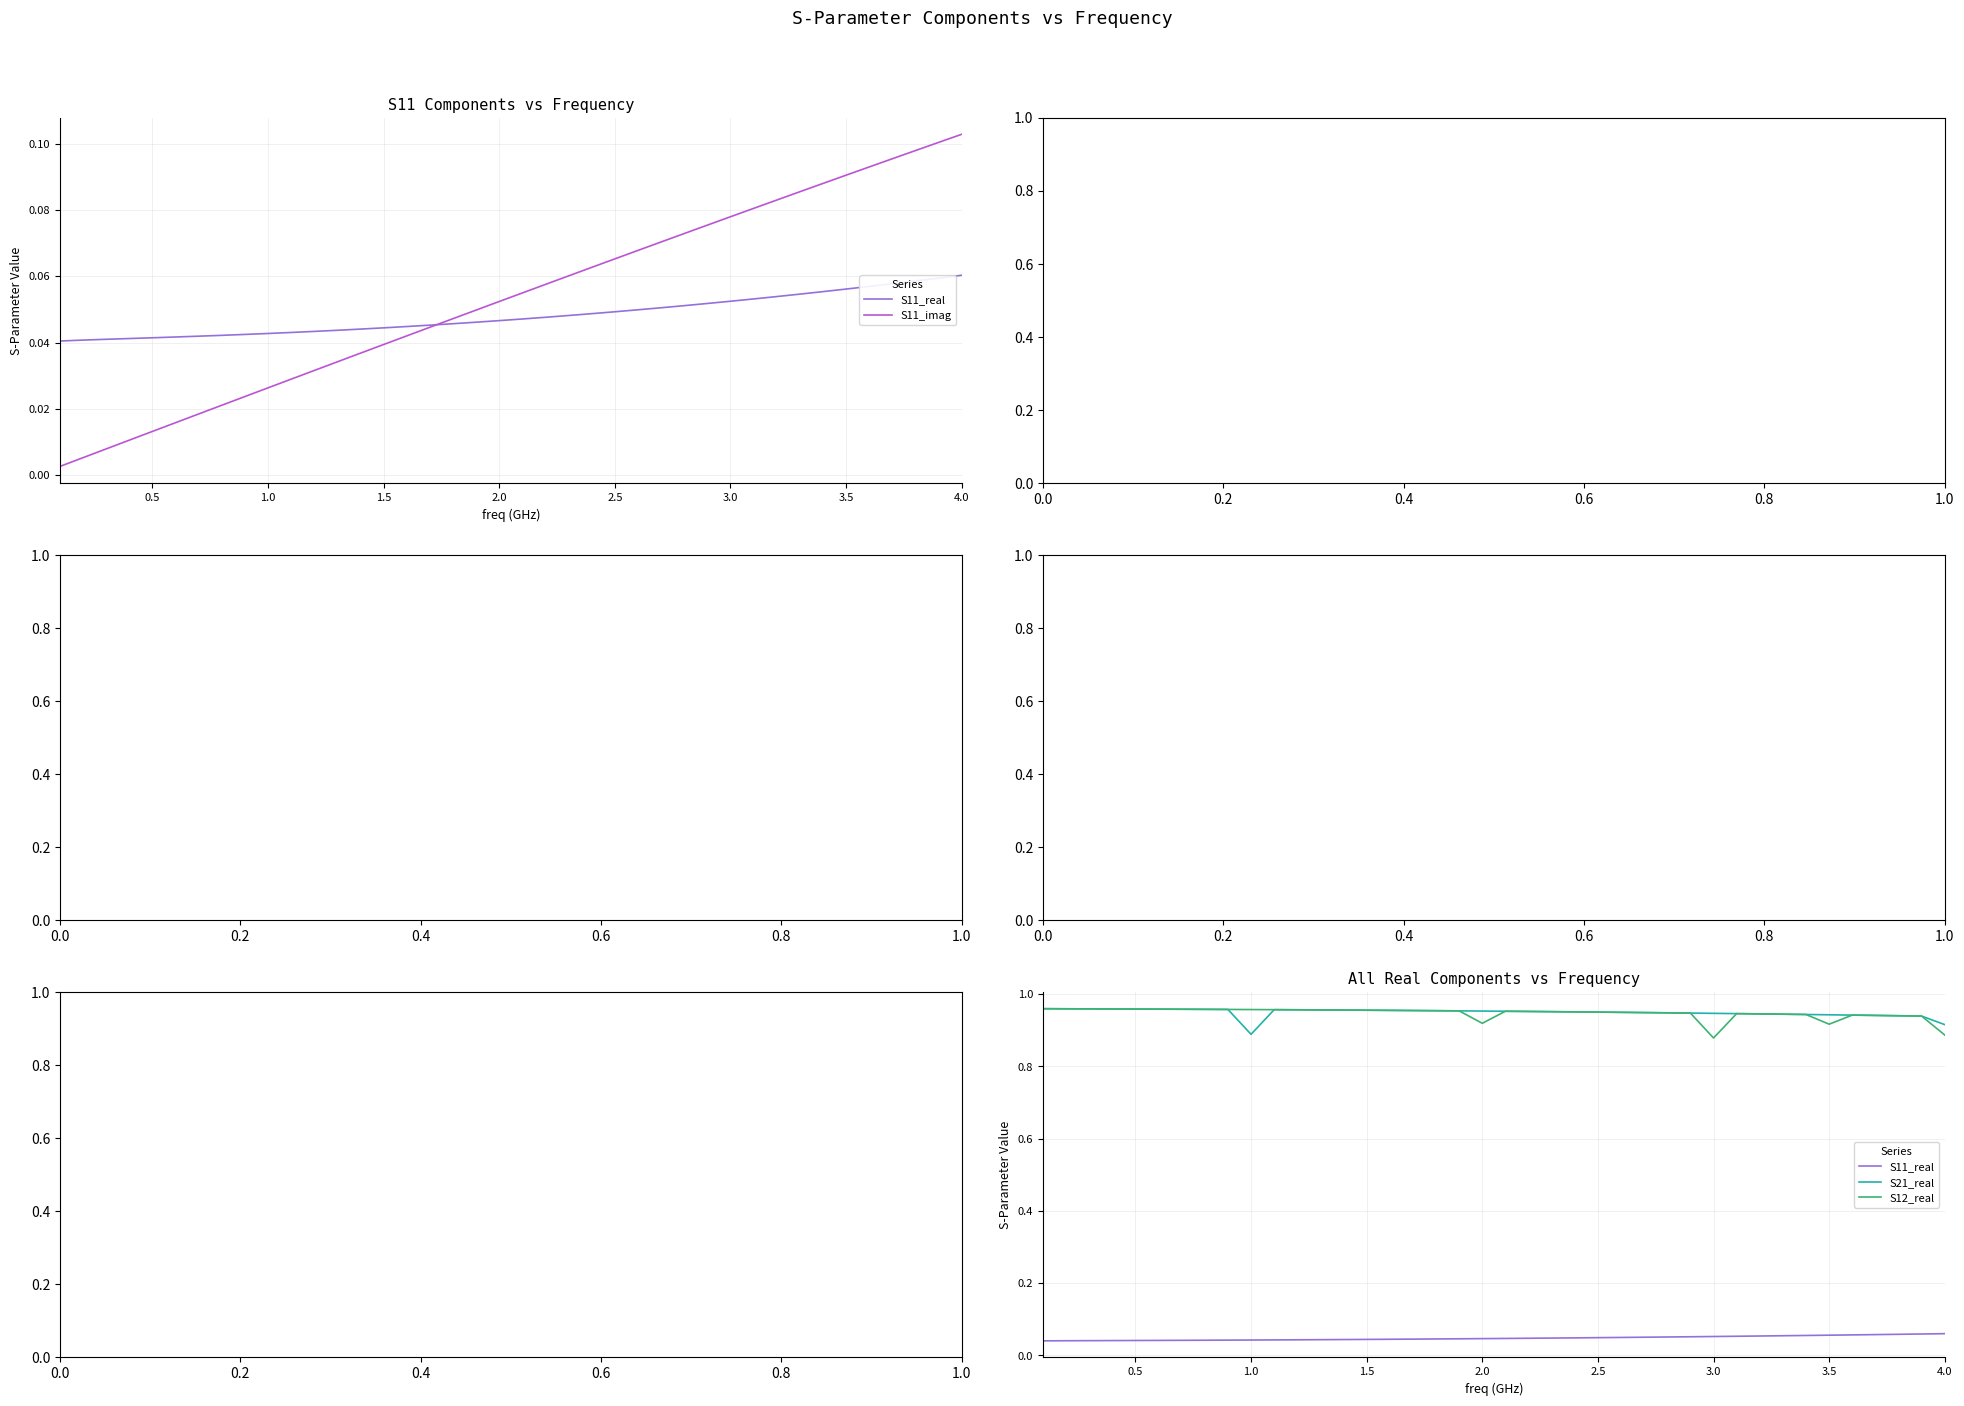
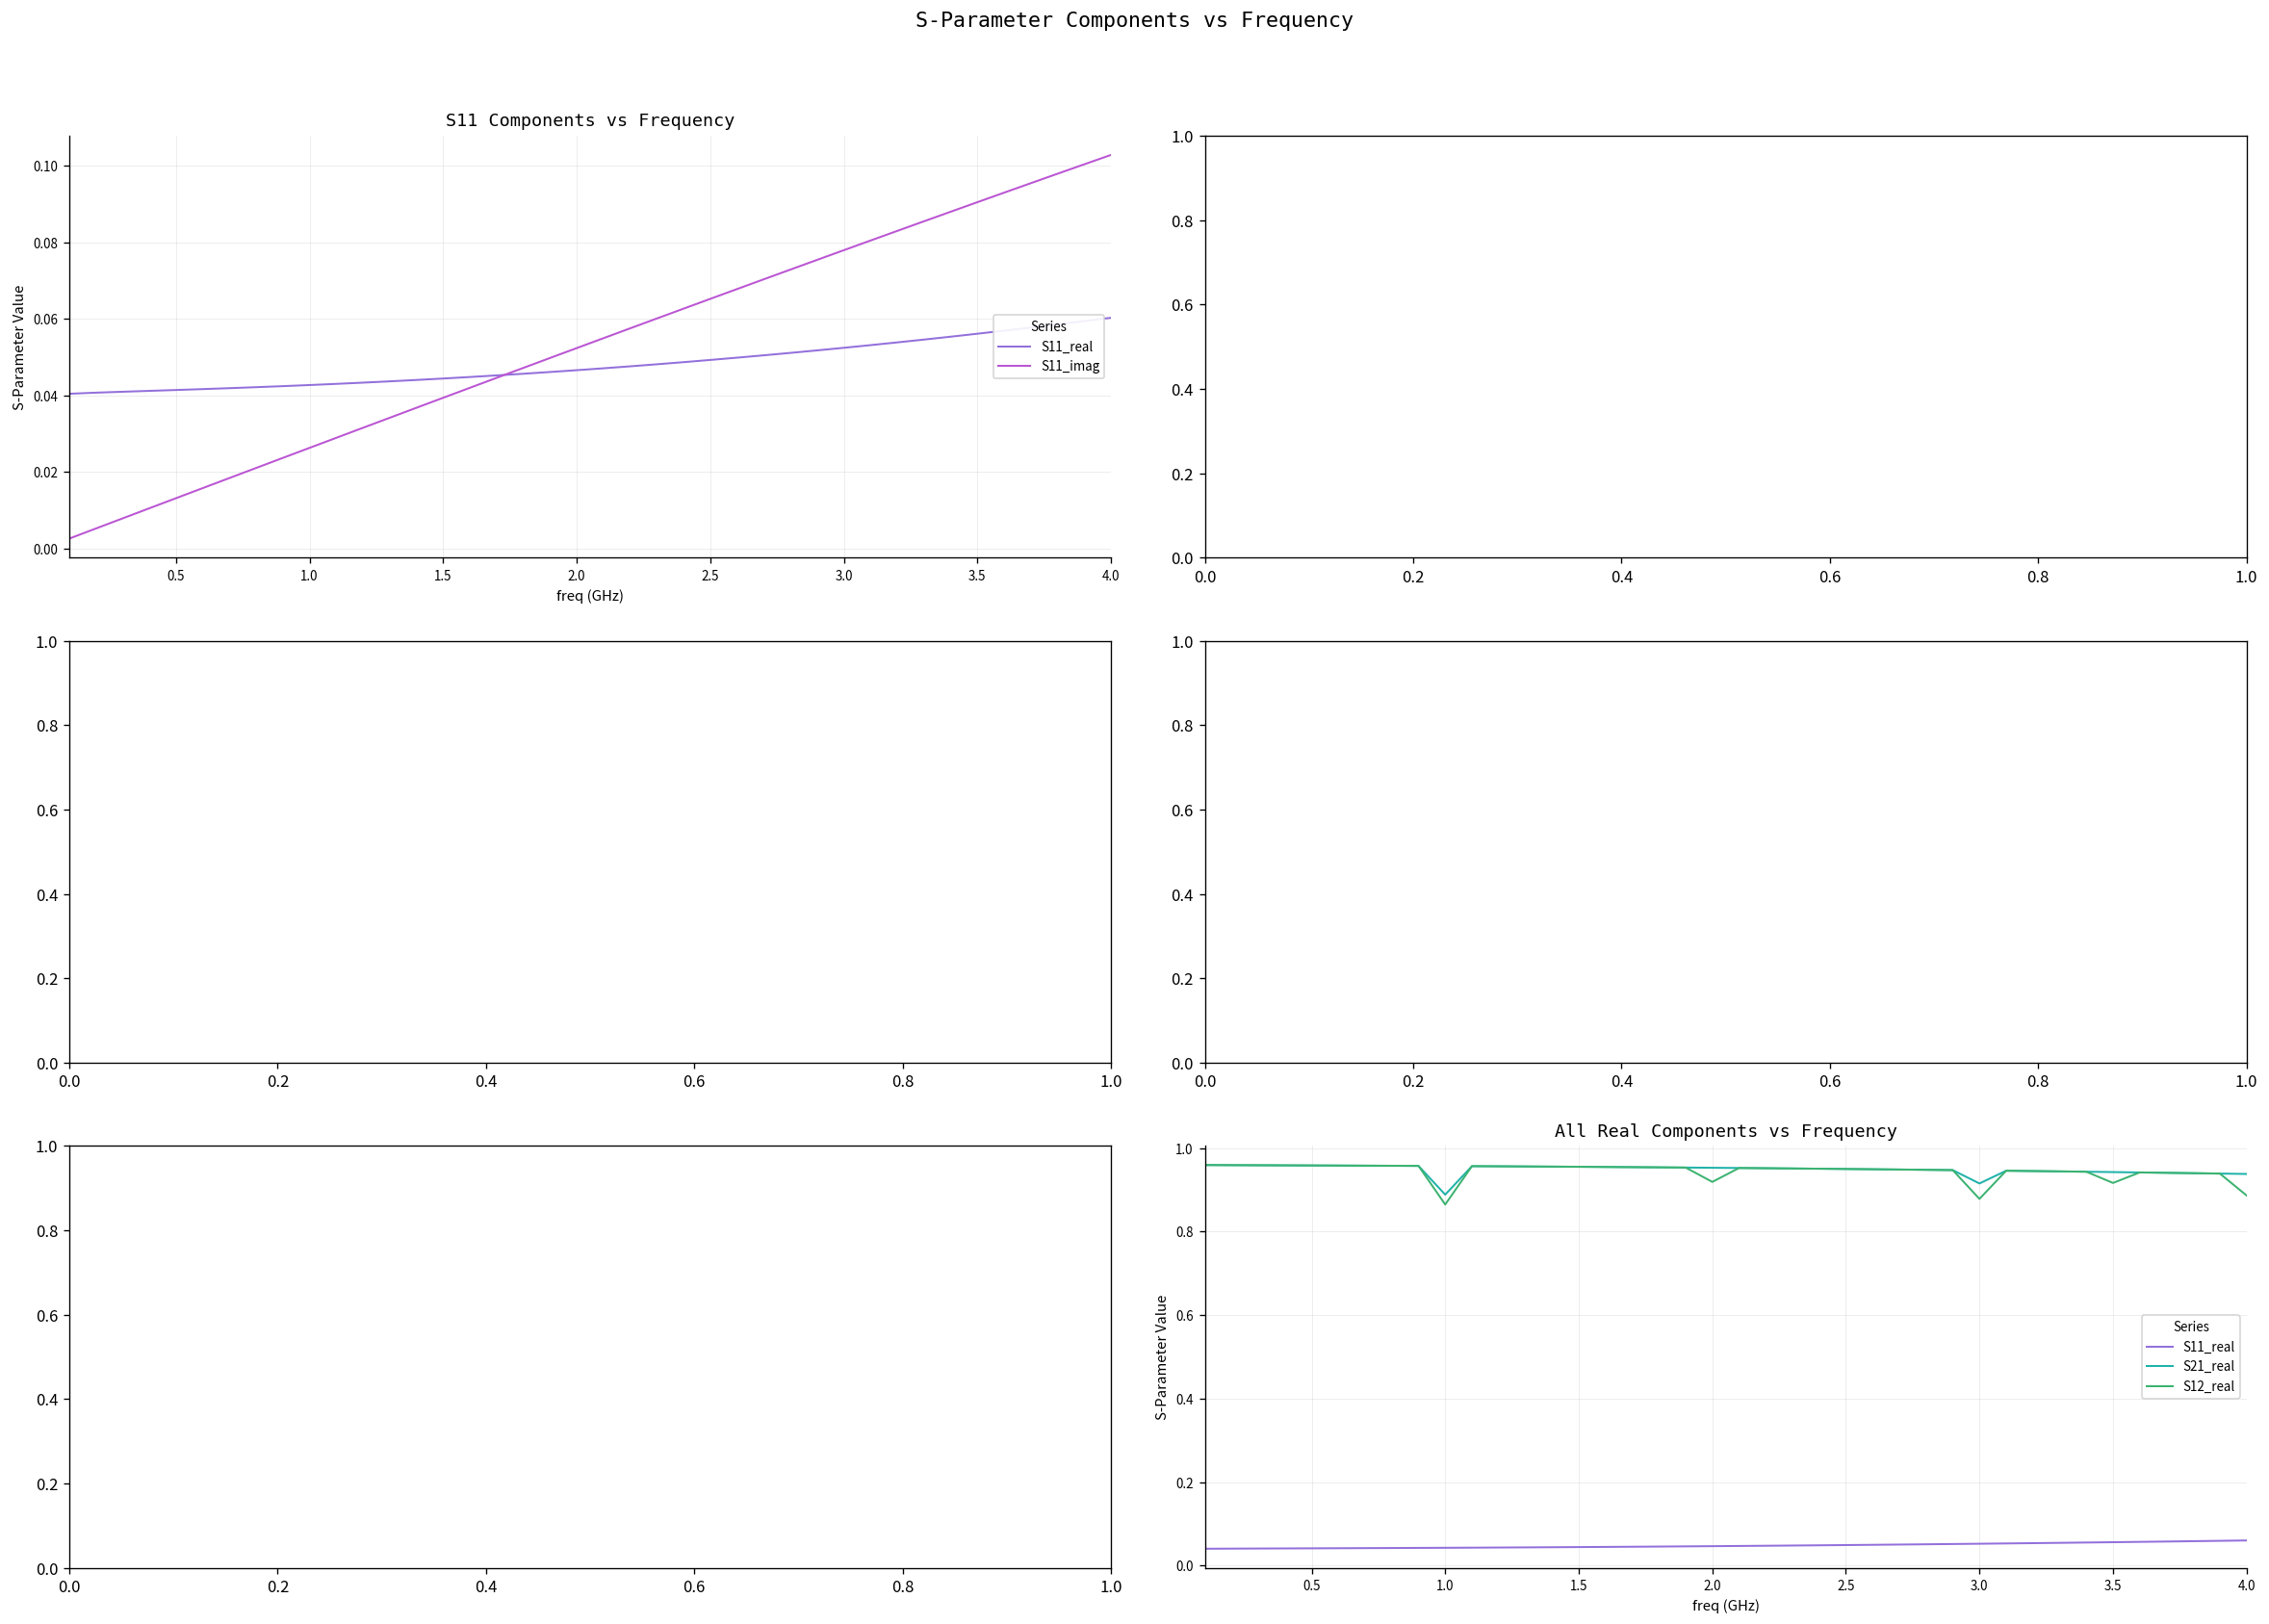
All Real Components vs Frequency, S12_real, 1.0: 0.96 -> 0.87
All Real Components vs Frequency, S21_real, 3.0: 0.95 -> 0.92
All Real Components vs Frequency, S21_real, 4.0: 0.92 -> 0.94
